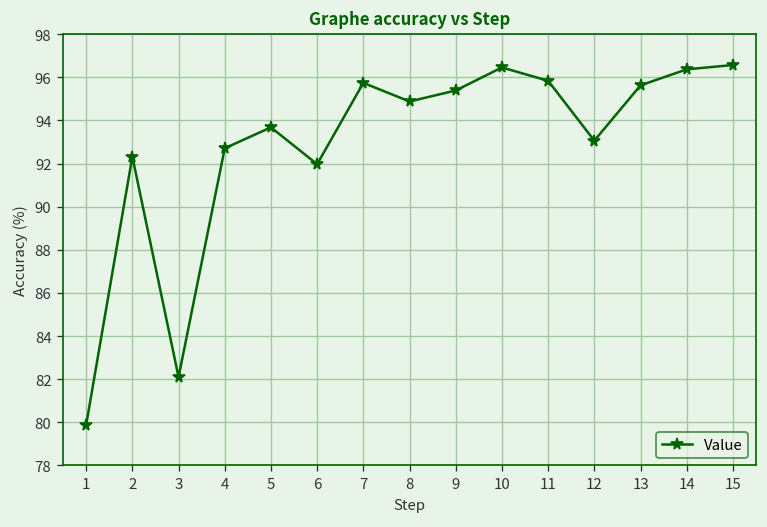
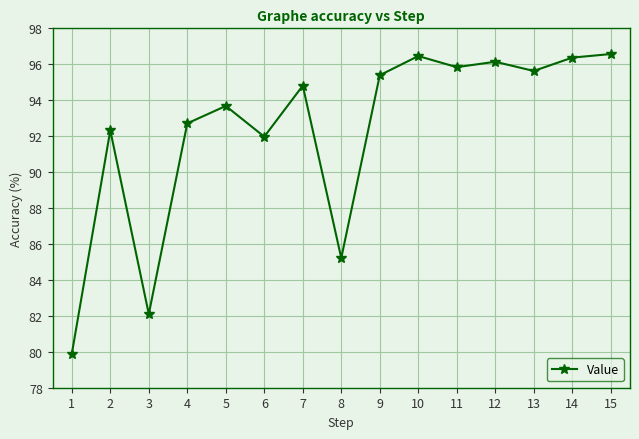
7: 95.7 -> 94.8
8: 94.9 -> 85.2
12: 93.1 -> 96.1
